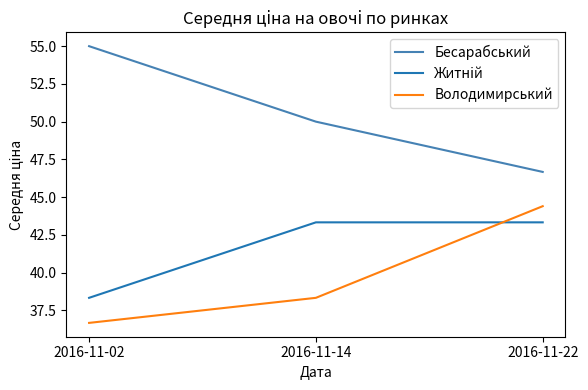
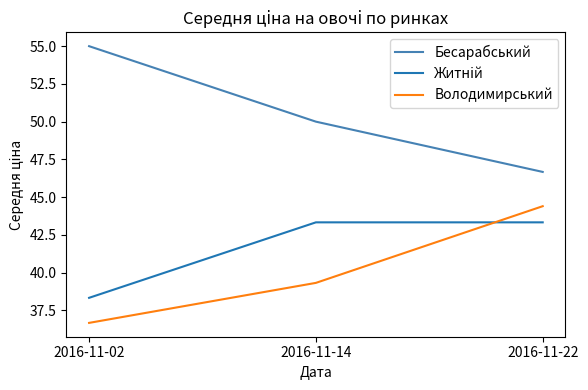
Володимирський, 2016-11-14: 38.3 -> 39.3
